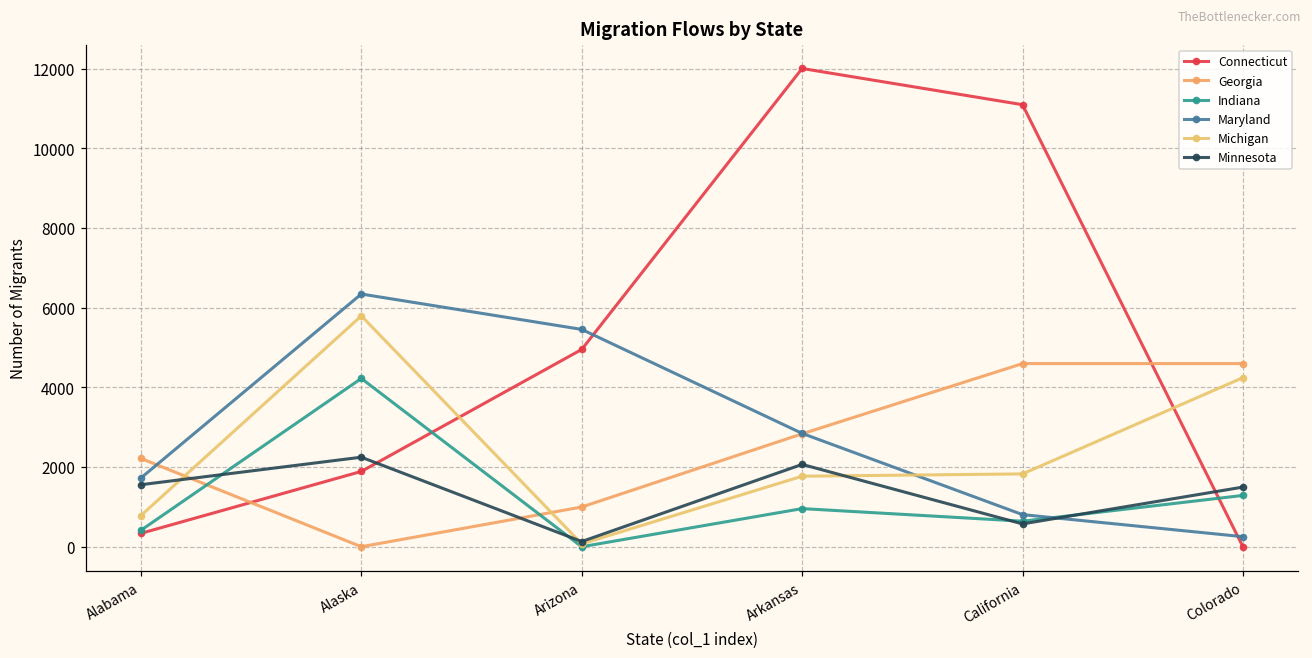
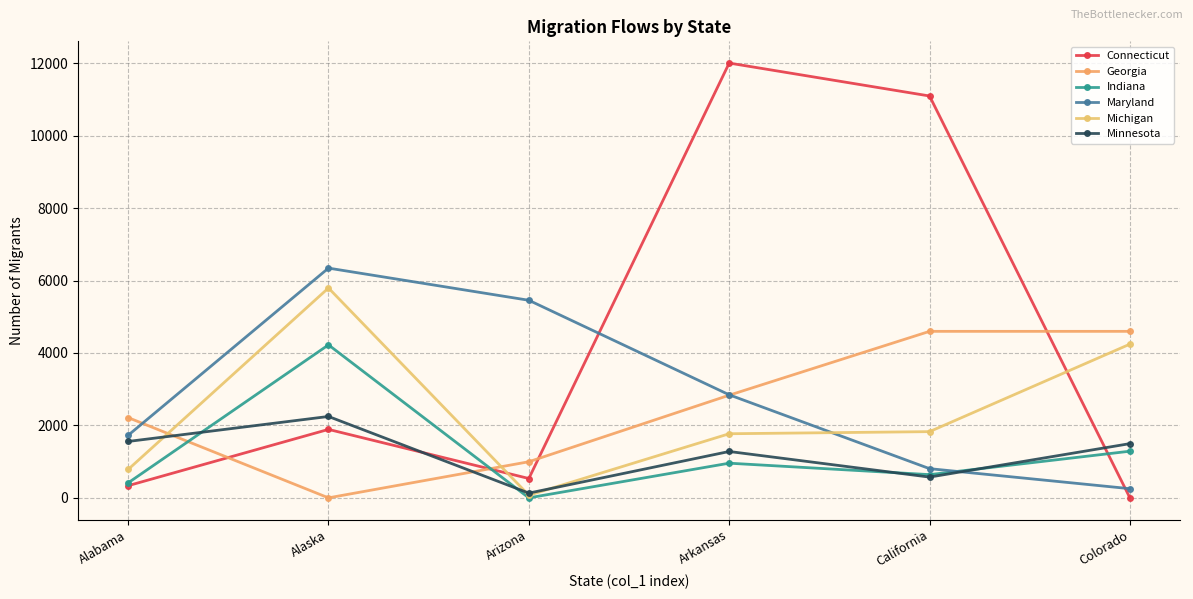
Connecticut, Arizona: 5000 -> 500
Minnesota, Arkansas: 2100 -> 1300
